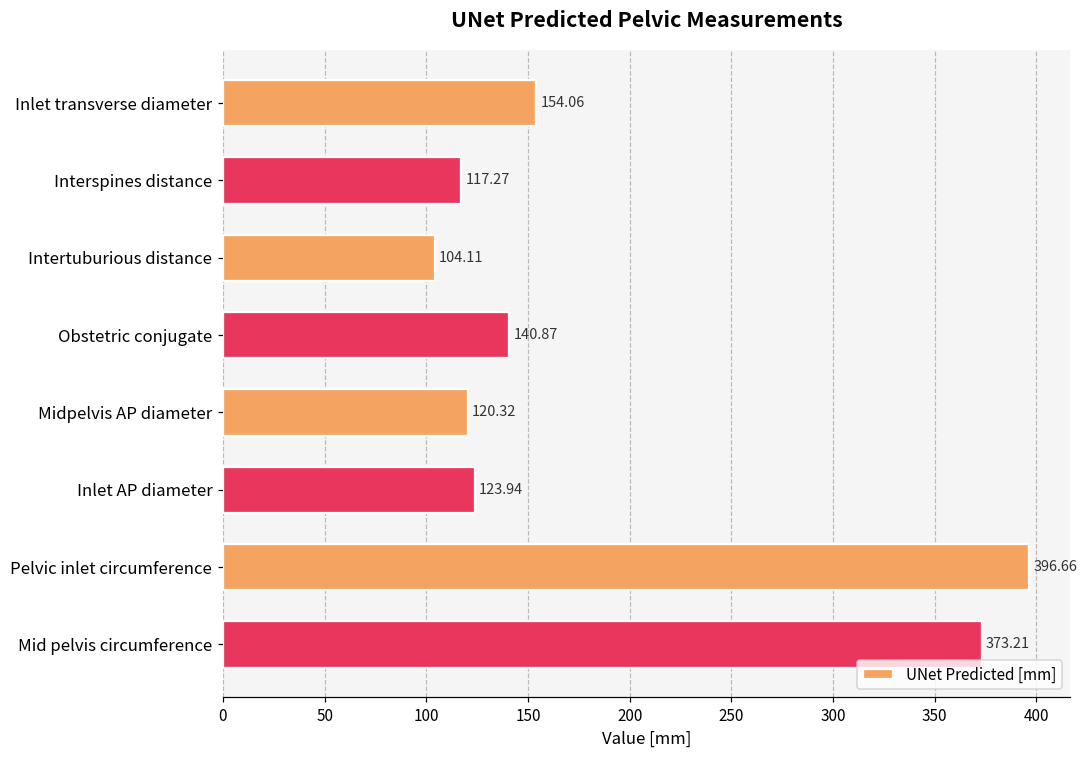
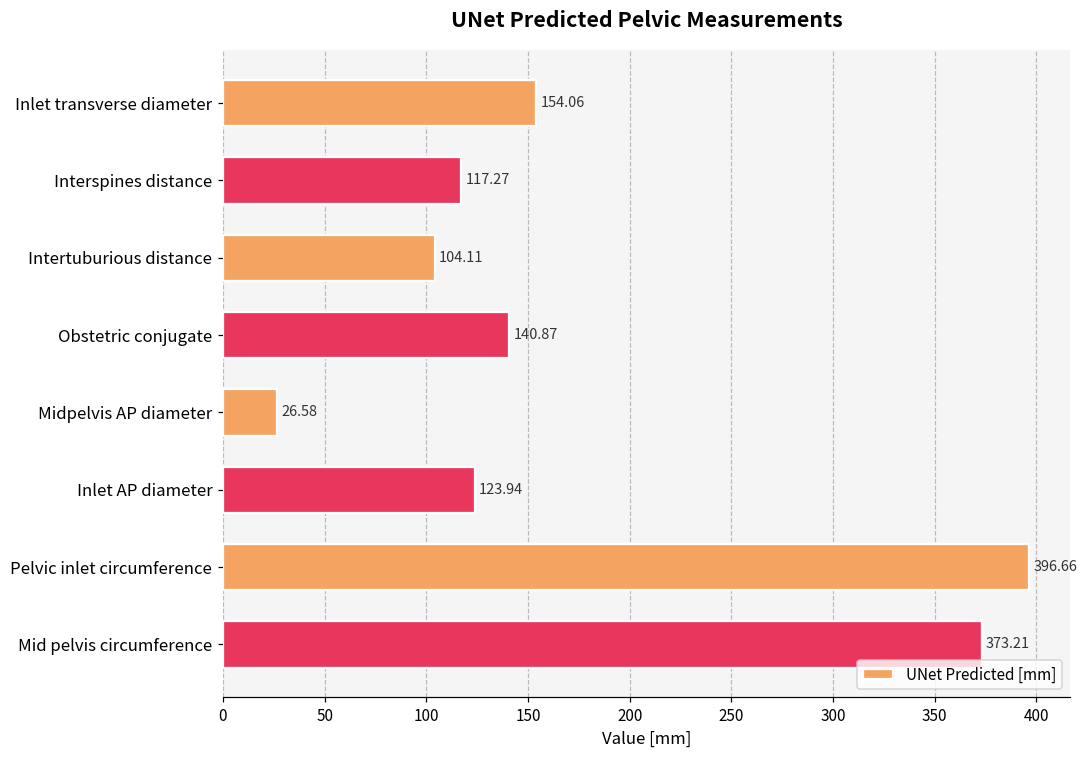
Midpelvis AP diameter: 120.32 -> 26.58
